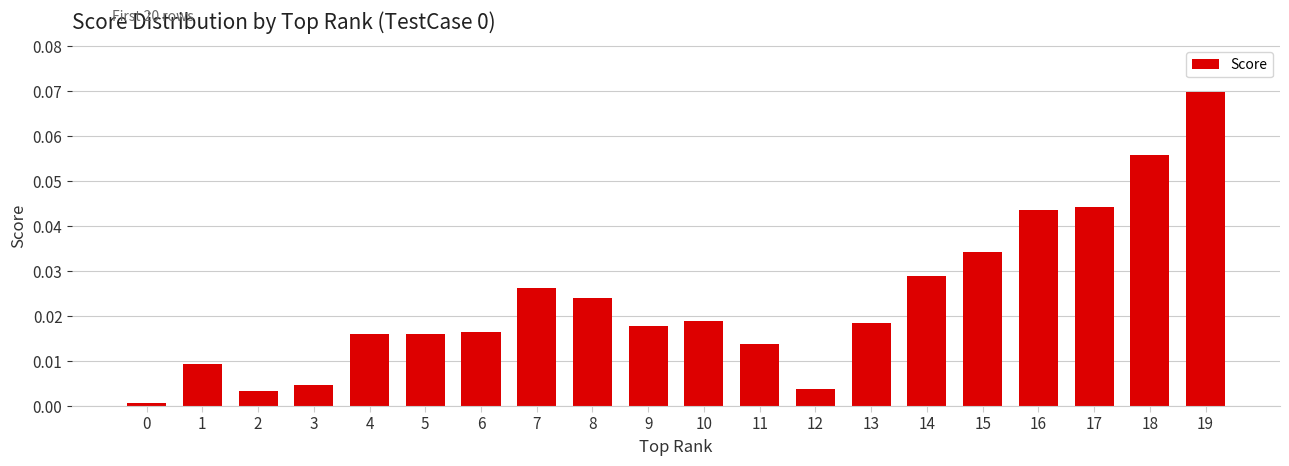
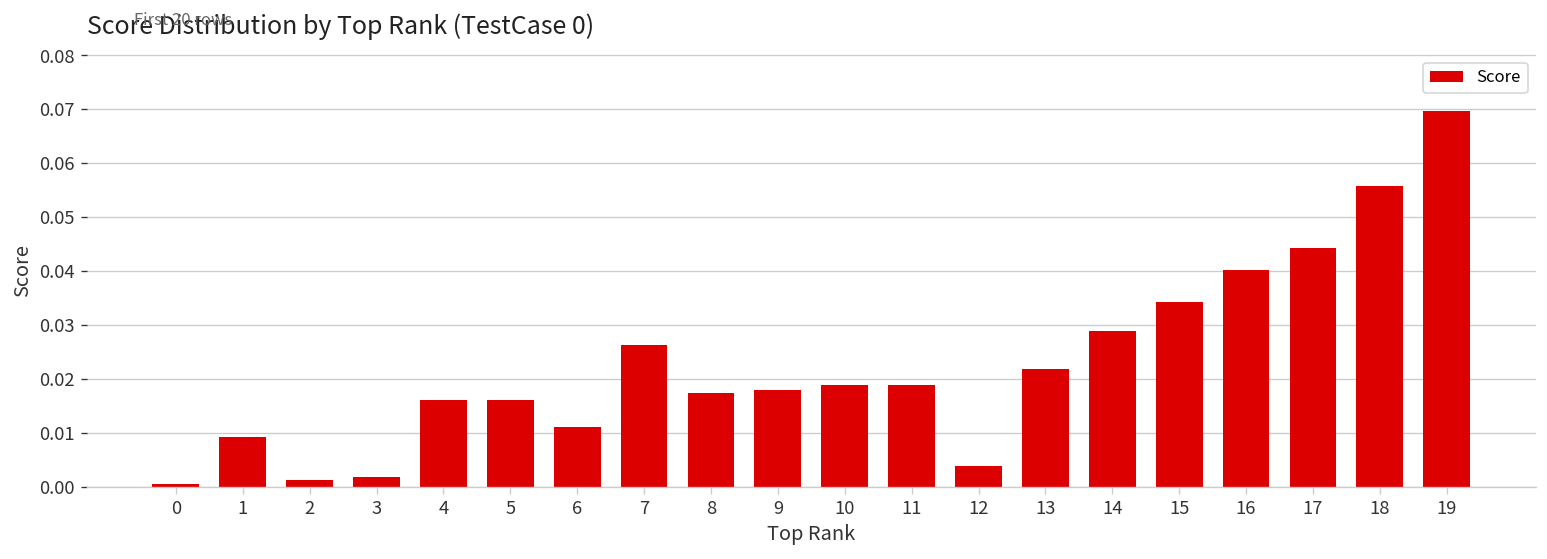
2: 0.003 -> 0.001
3: 0.005 -> 0.002
6: 0.017 -> 0.011
8: 0.024 -> 0.017
11: 0.014 -> 0.019
13: 0.018 -> 0.022
16: 0.044 -> 0.040
